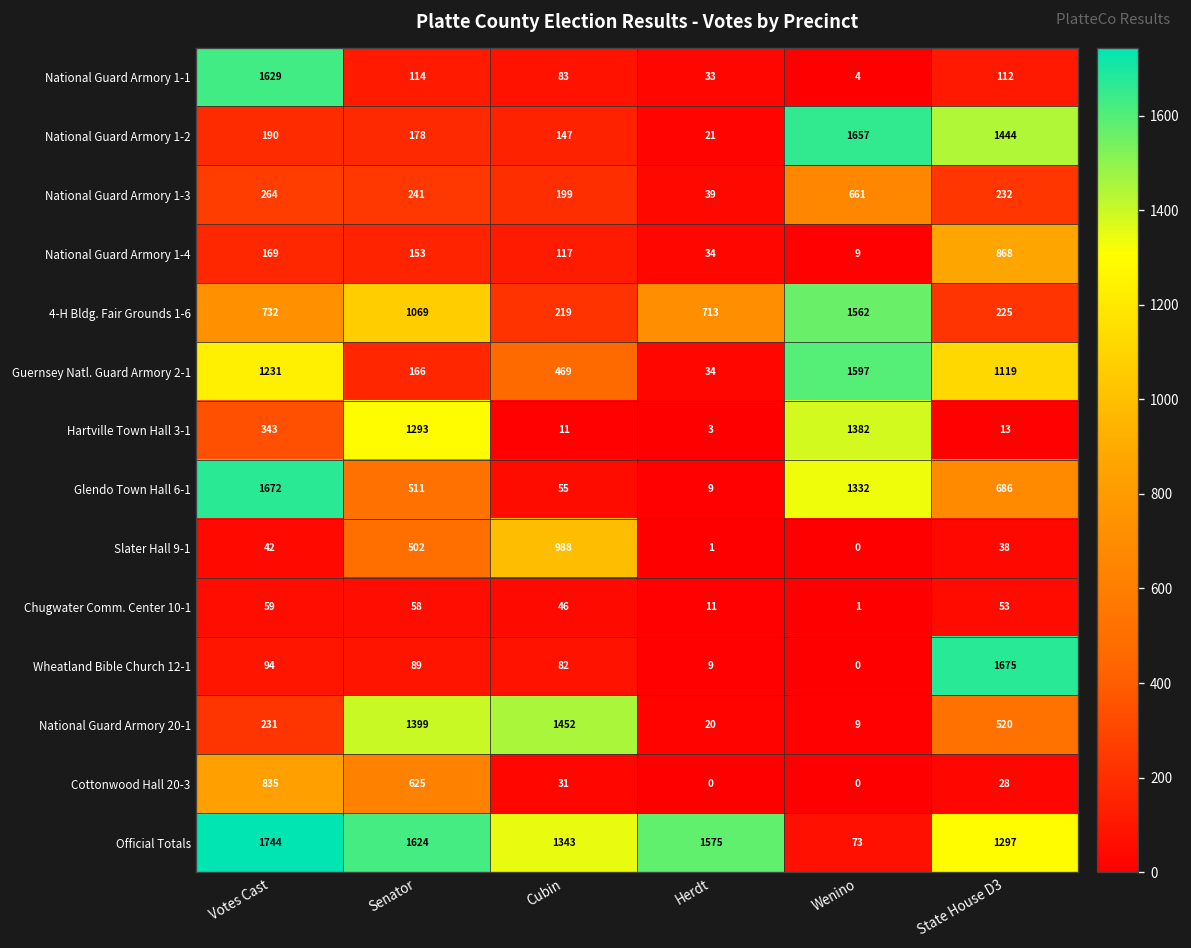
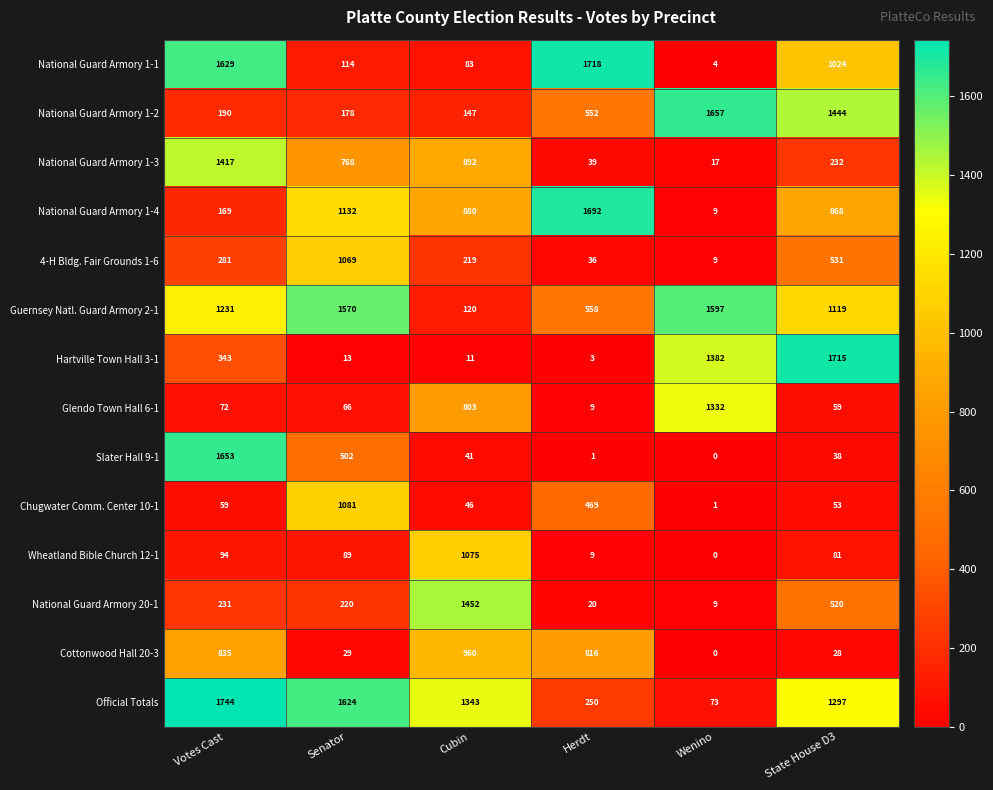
National Guard Armory 1-1, Herdt: 33 -> 1718
National Guard Armory 1-1, State House D3: 112 -> 1024
National Guard Armory 1-2, Herdt: 21 -> 552
National Guard Armory 1-3, Votes Cast: 264 -> 1417
National Guard Armory 1-3, Senator: 241 -> 768
National Guard Armory 1-3, Cubin: 199 -> 892
National Guard Armory 1-3, Wenino: 661 -> 17
National Guard Armory 1-4, Senator: 153 -> 1132
National Guard Armory 1-4, Cubin: 117 -> 880
National Guard Armory 1-4, Herdt: 34 -> 1692
4-H Bldg. Fair Grounds 1-6, Votes Cast: 732 -> 281
4-H Bldg. Fair Grounds 1-6, Herdt: 713 -> 36
4-H Bldg. Fair Grounds 1-6, Wenino: 1562 -> 9
4-H Bldg. Fair Grounds 1-6, State House D3: 225 -> 531
Guernsey Natl. Guard Armory 2-1, Senator: 166 -> 1570
Guernsey Natl. Guard Armory 2-1, Cubin: 469 -> 120
Guernsey Natl. Guard Armory 2-1, Herdt: 34 -> 558
Hartville Town Hall 3-1, Senator: 1293 -> 13
Hartville Town Hall 3-1, State House D3: 13 -> 1715
Glendo Town Hall 6-1, Votes Cast: 1672 -> 72
Glendo Town Hall 6-1, Senator: 511 -> 66
Glendo Town Hall 6-1, Cubin: 55 -> 803
Glendo Town Hall 6-1, State House D3: 686 -> 59
Slater Hall 9-1, Votes Cast: 42 -> 1653
Slater Hall 9-1, Cubin: 988 -> 41
Chugwater Comm. Center 10-1, Senator: 58 -> 1081
Chugwater Comm. Center 10-1, Herdt: 11 -> 469
Wheatland Bible Church 12-1, Cubin: 82 -> 1075
Wheatland Bible Church 12-1, State House D3: 1675 -> 81
National Guard Armory 20-1, Senator: 1399 -> 220
Cottonwood Hall 20-3, Senator: 625 -> 29
Cottonwood Hall 20-3, Cubin: 31 -> 960
Cottonwood Hall 20-3, Herdt: 0 -> 816
Official Totals, Herdt: 1575 -> 250
